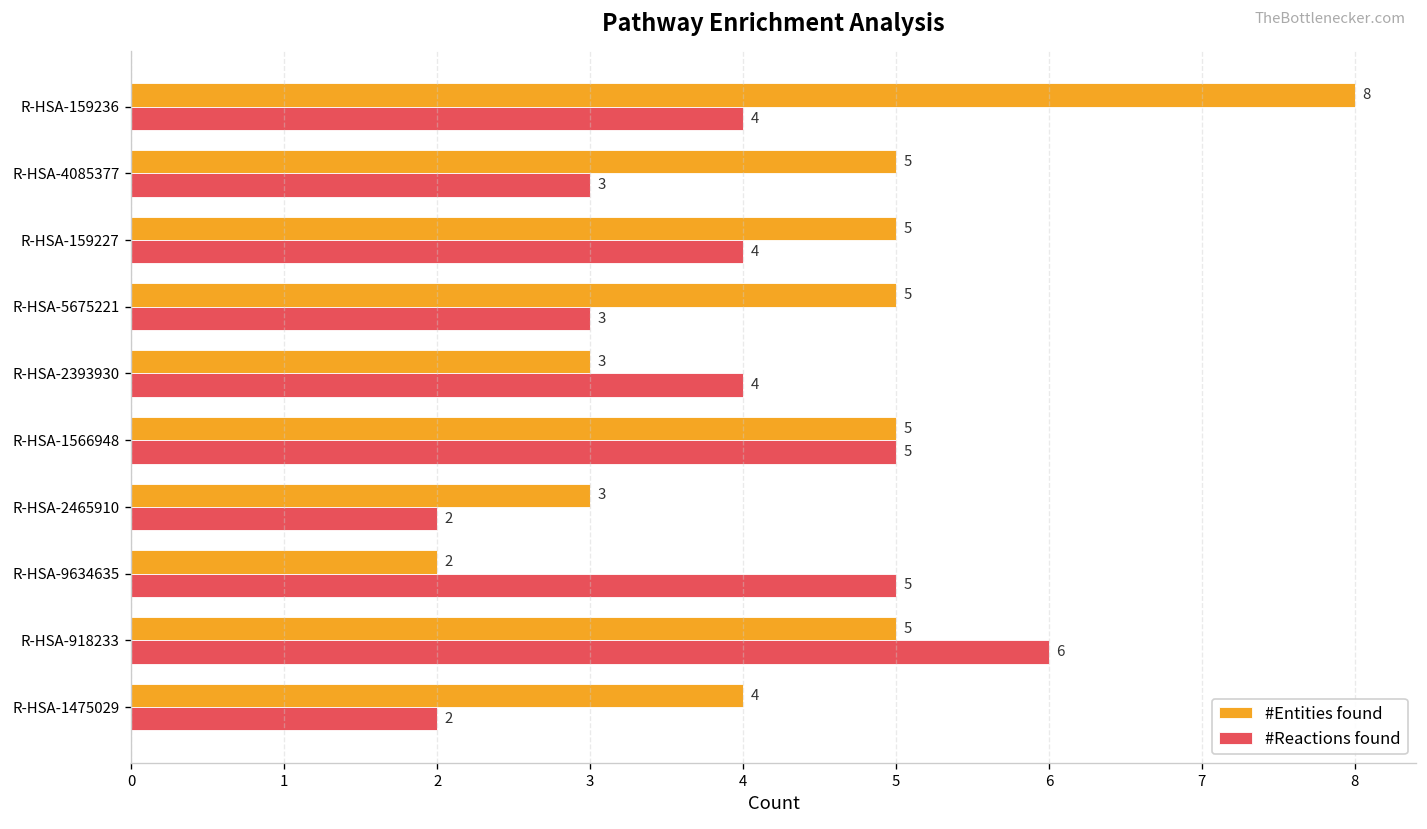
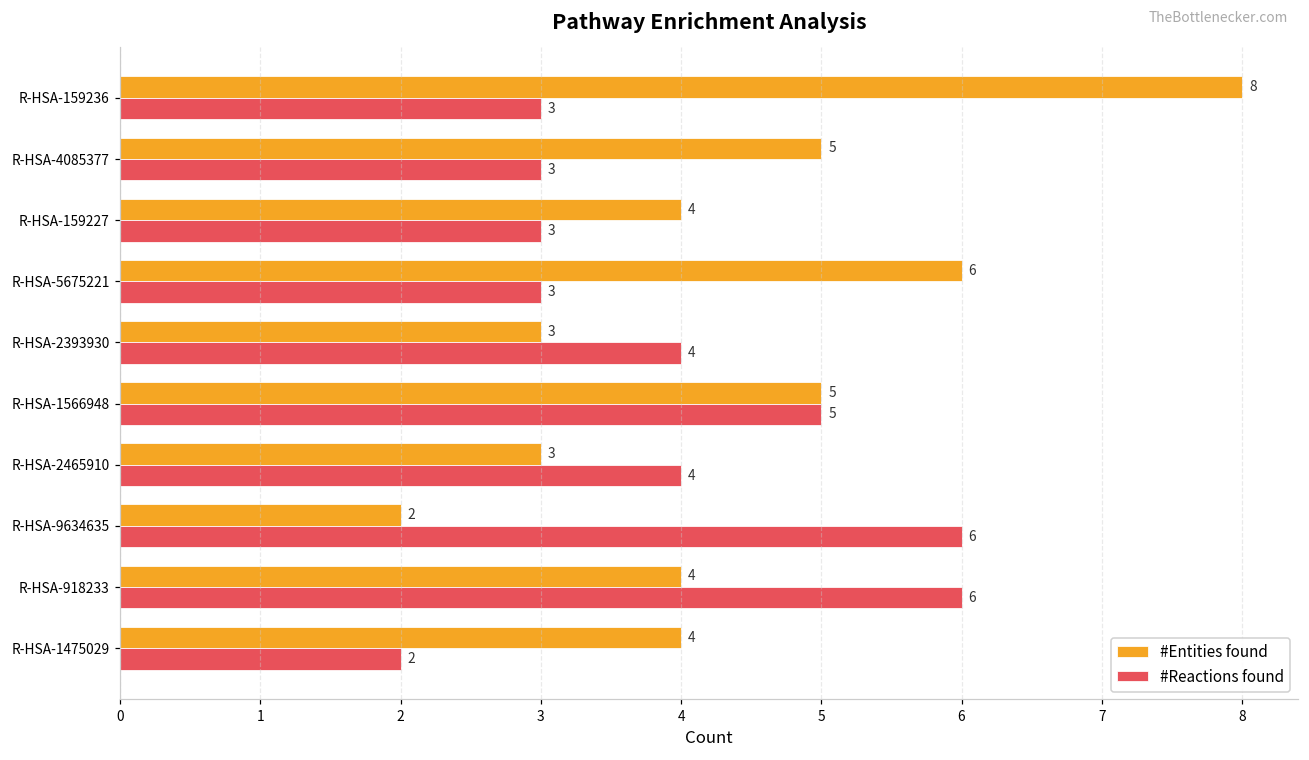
#Reactions found, R-HSA-159236: 4 -> 3
#Entities found, R-HSA-159227: 5 -> 4
#Reactions found, R-HSA-159227: 4 -> 3
#Entities found, R-HSA-5675221: 5 -> 6
#Reactions found, R-HSA-2465910: 2 -> 4
#Reactions found, R-HSA-9634635: 5 -> 6
#Entities found, R-HSA-918233: 5 -> 4
